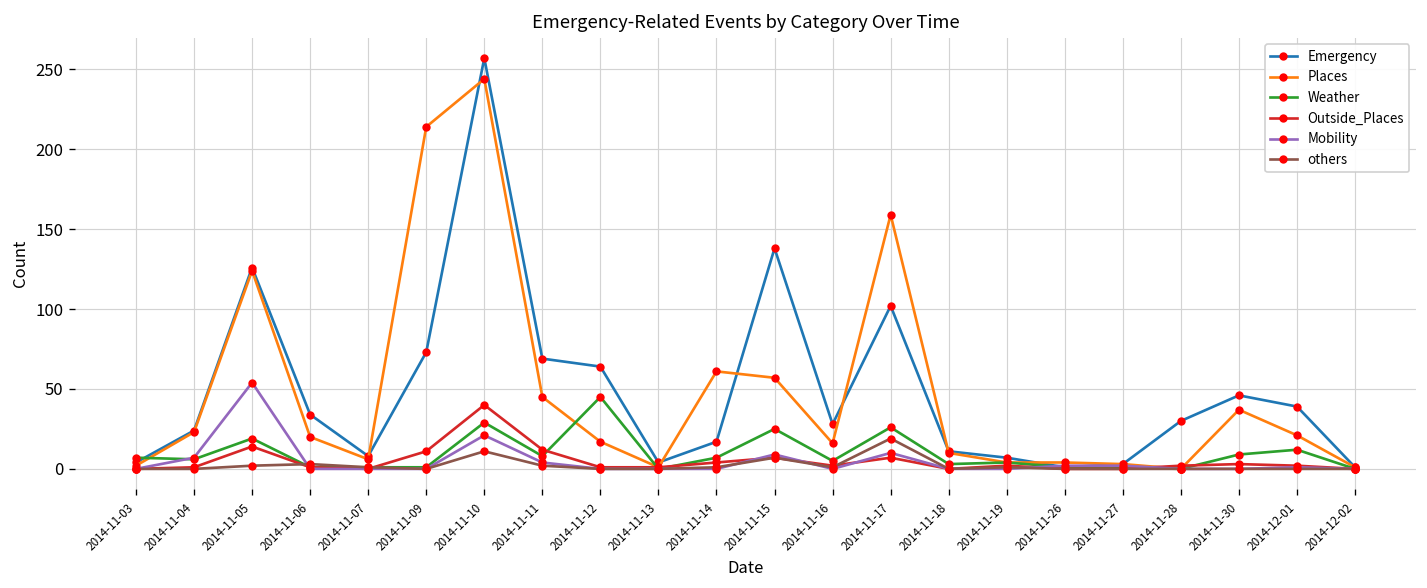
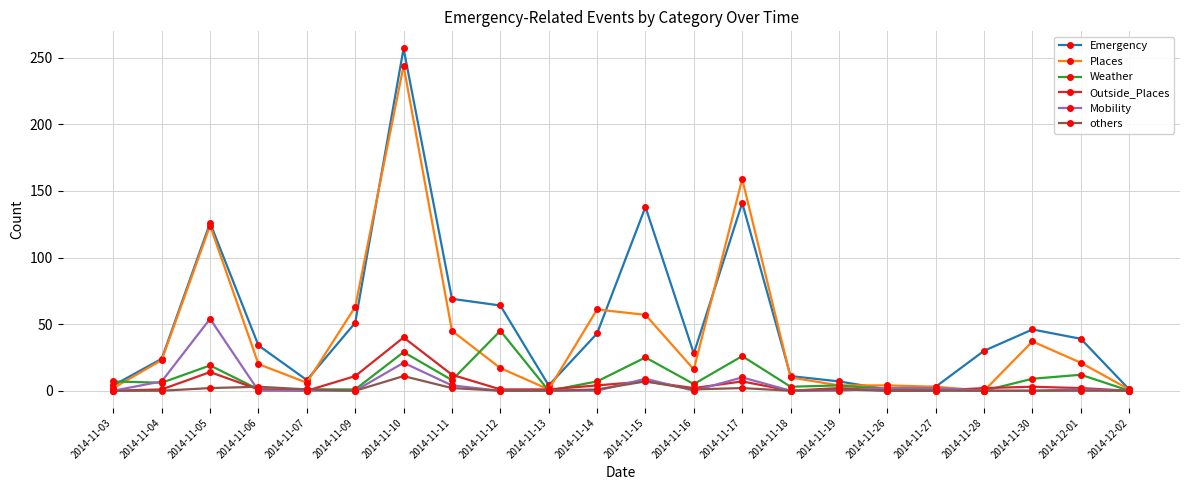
Emergency, 2014-11-09: 73 -> 51
Places, 2014-11-09: 214 -> 63
Emergency, 2014-11-14: 17 -> 43
Emergency, 2014-11-17: 102 -> 141
others, 2014-11-17: 19 -> 2
